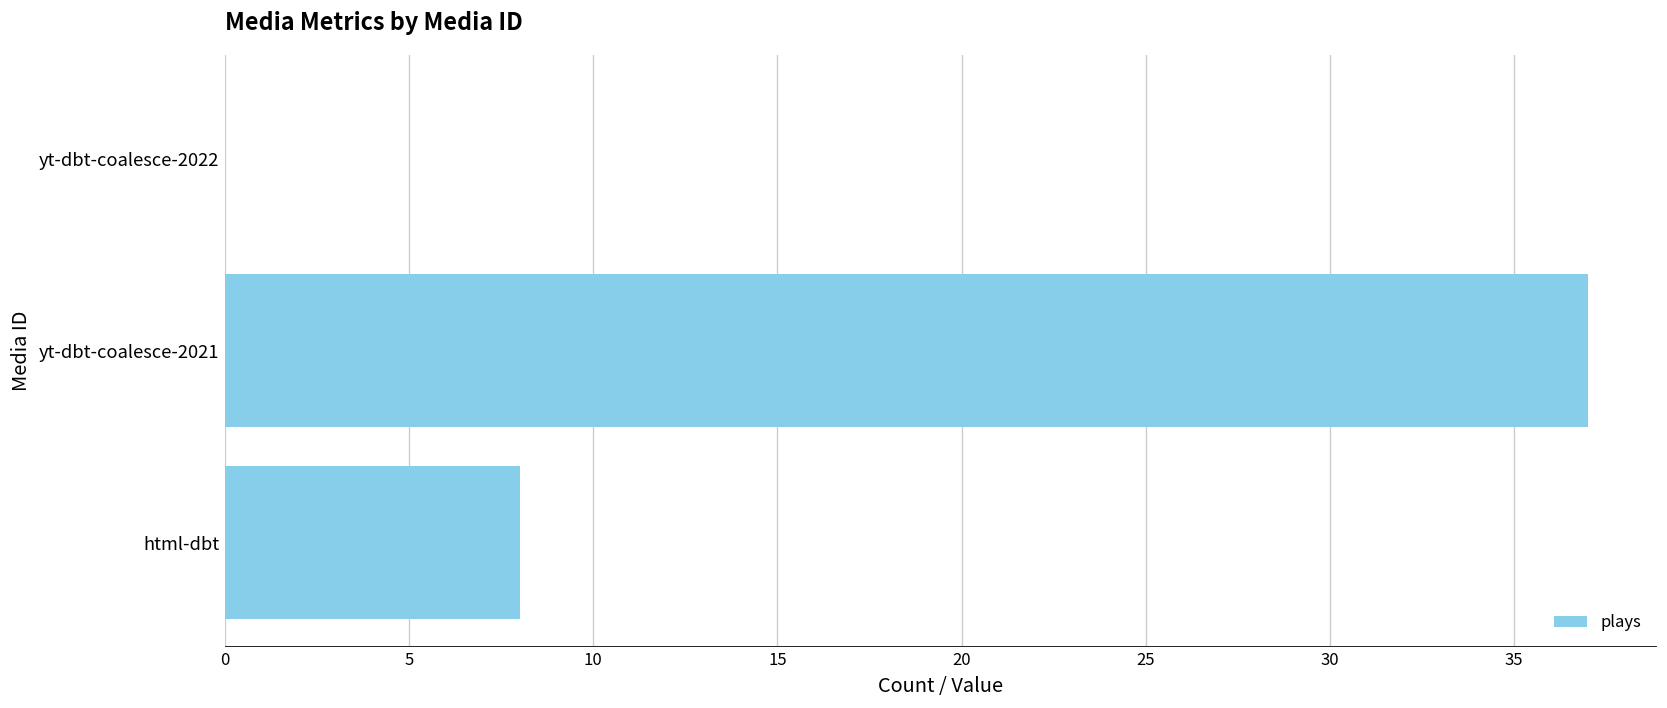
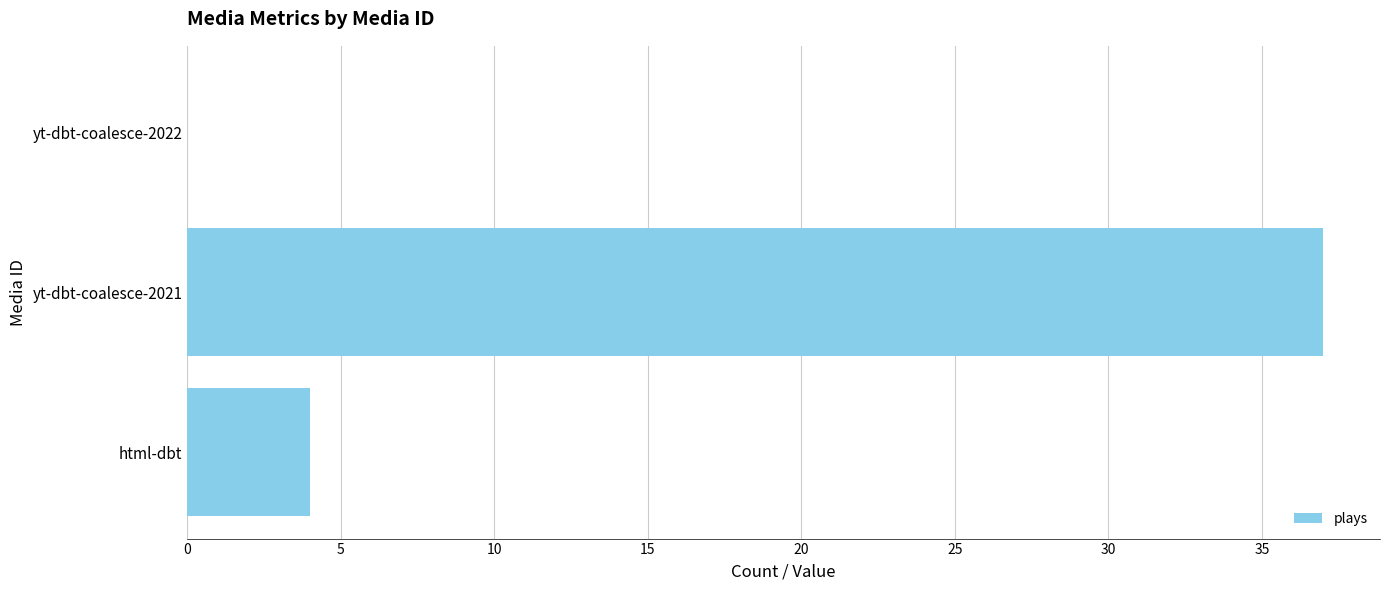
html-dbt: 8 -> 4
